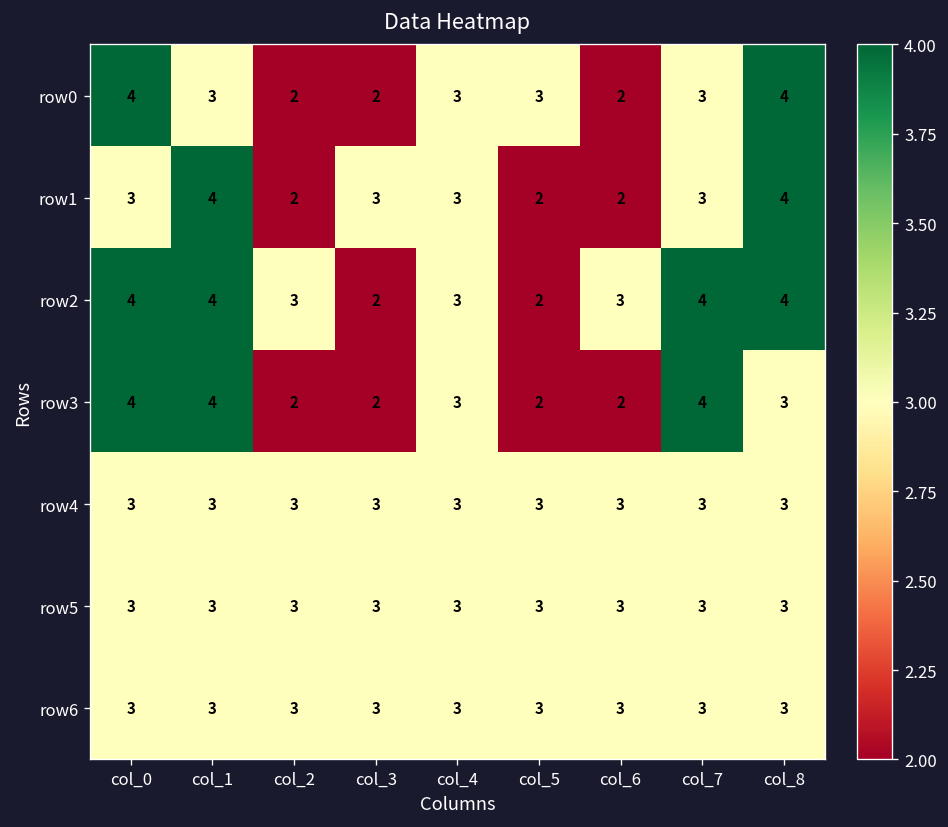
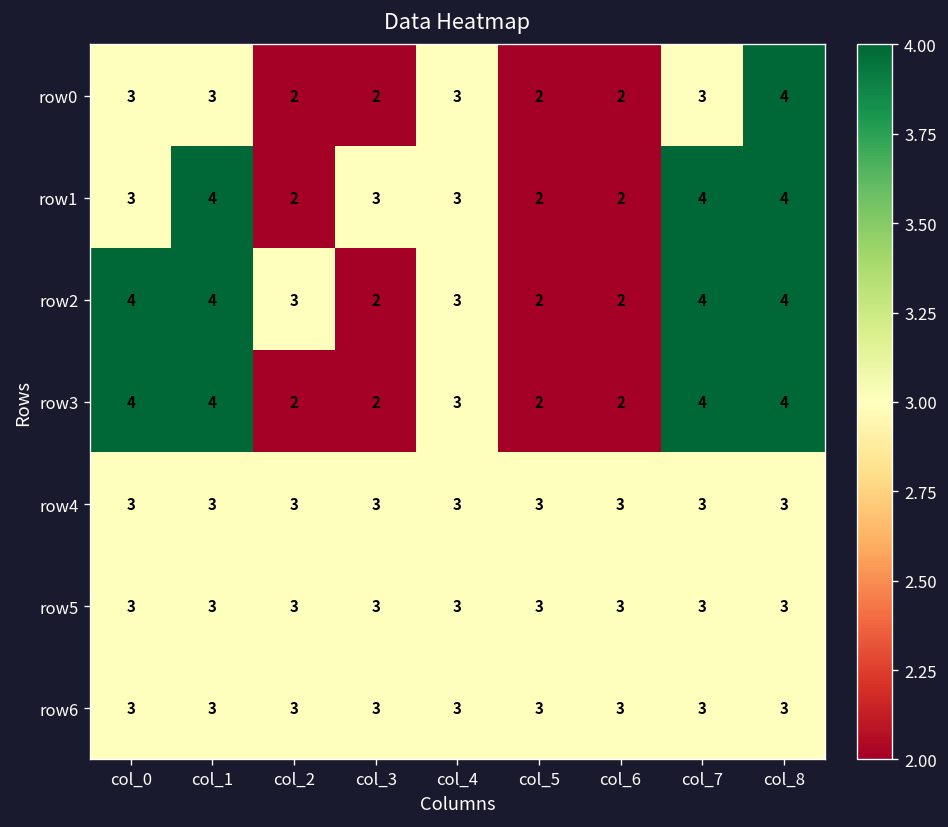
row0, col_0: 4 -> 3
row0, col_5: 3 -> 2
row1, col_7: 3 -> 4
row2, col_6: 3 -> 2
row3, col_8: 3 -> 4
